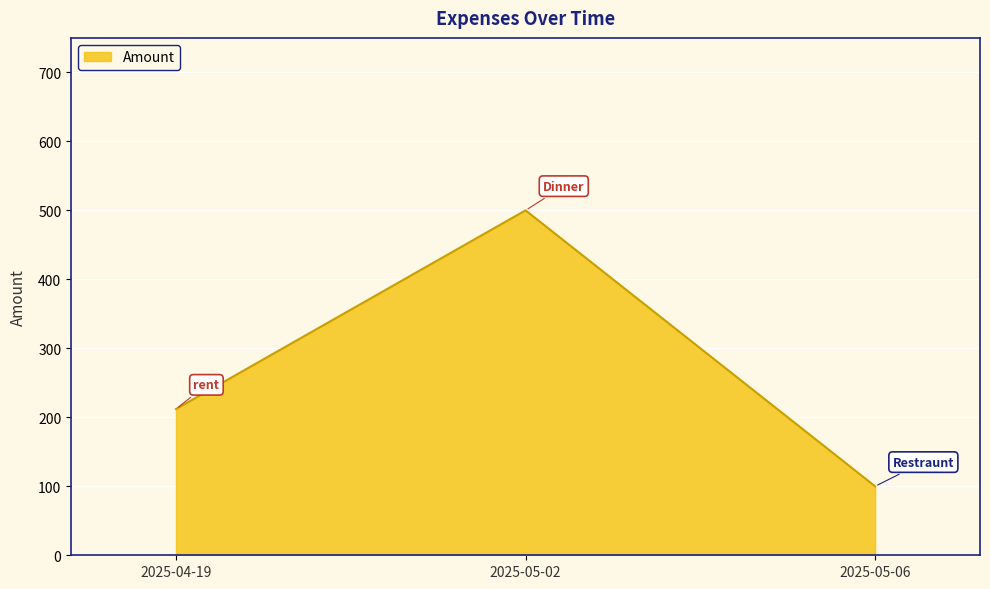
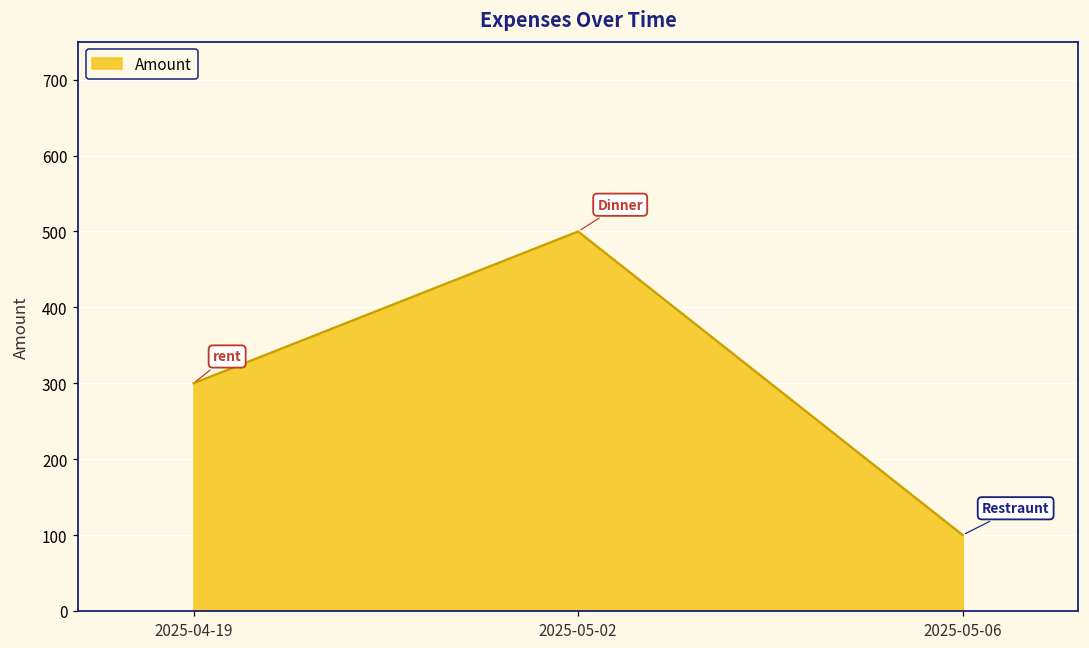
2025-04-19: 210 -> 300
